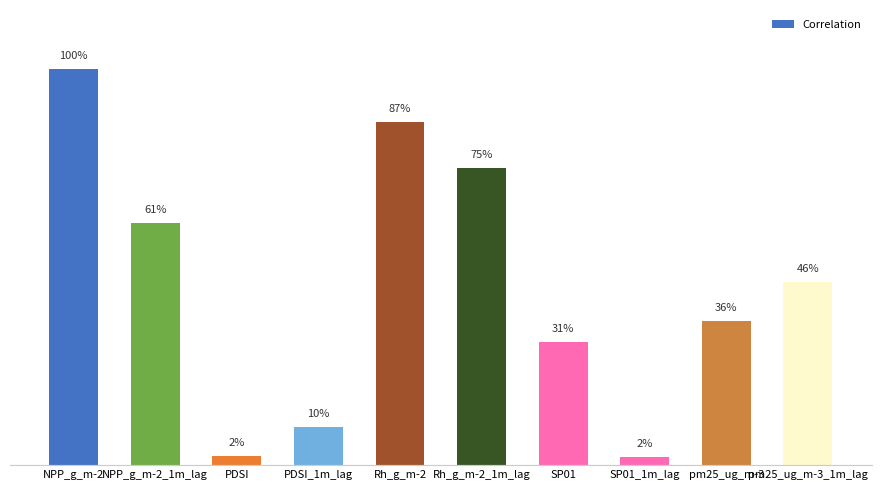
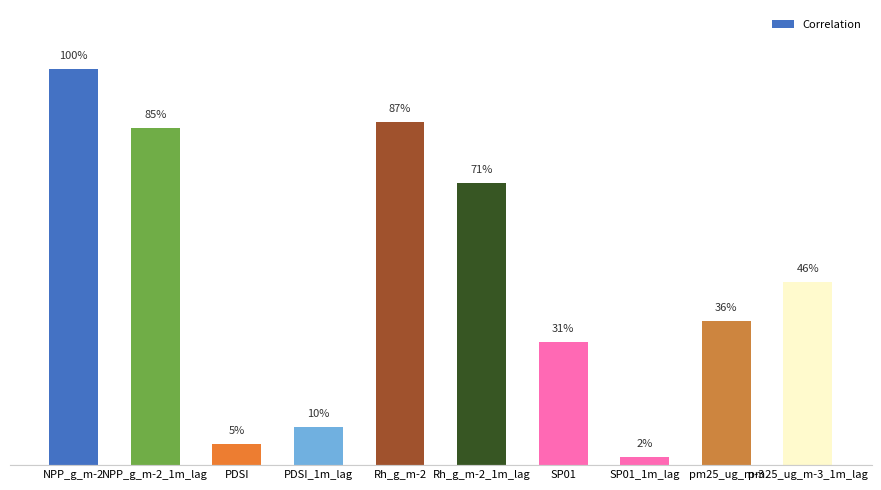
NPP_g_m-2_1m_lag: 61% -> 85%
PDSI: 2% -> 5%
Rh_g_m-2_1m_lag: 75% -> 71%
